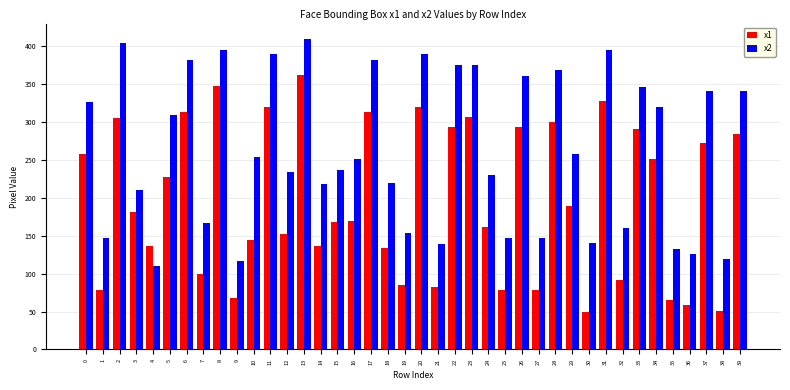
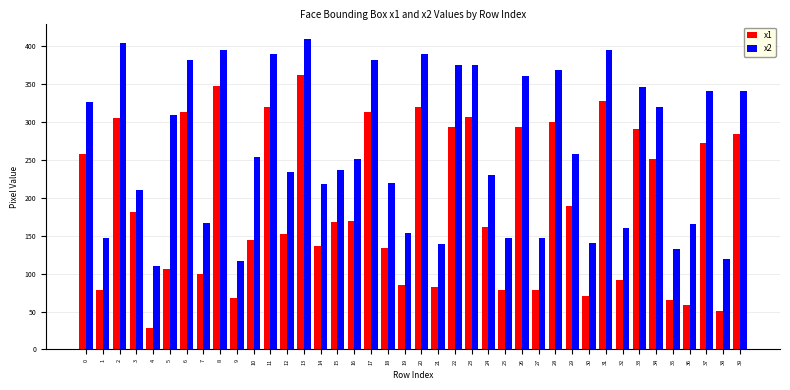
x1, 4: 140 -> 30
x1, 5: 230 -> 110
x1, 30: 50 -> 70
x2, 36: 130 -> 170
